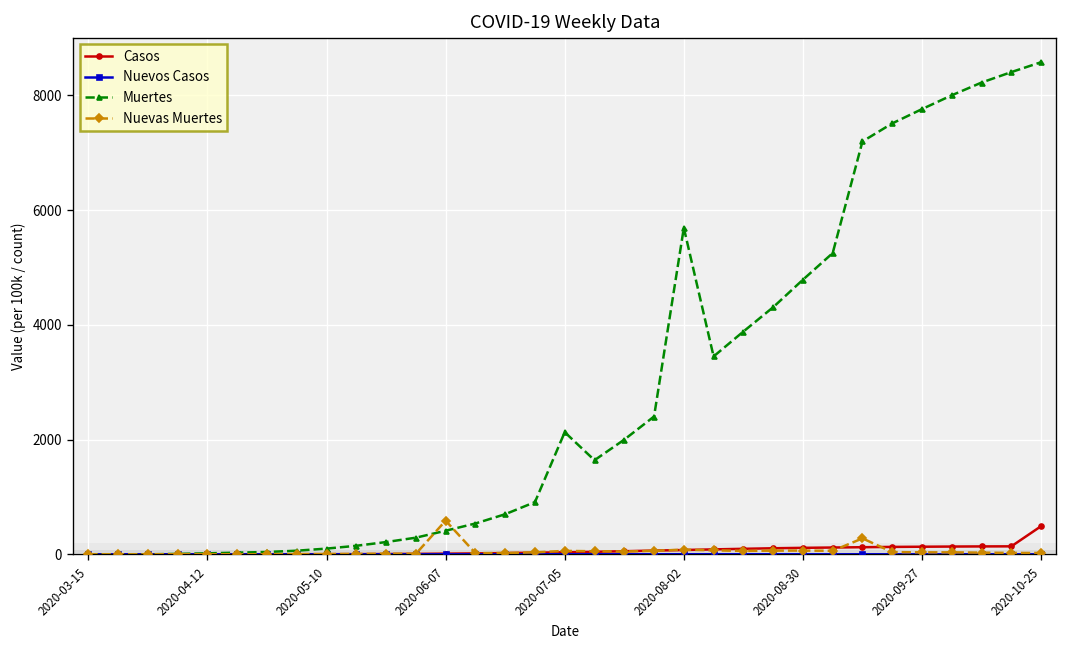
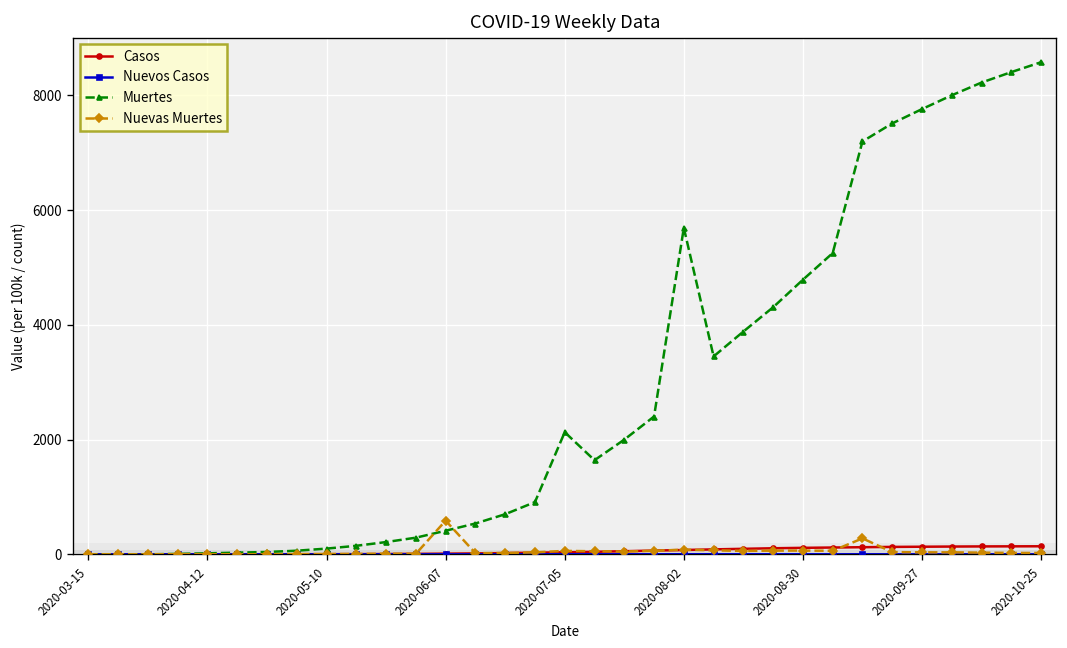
Casos, 2020-10-25: 500 -> 100
